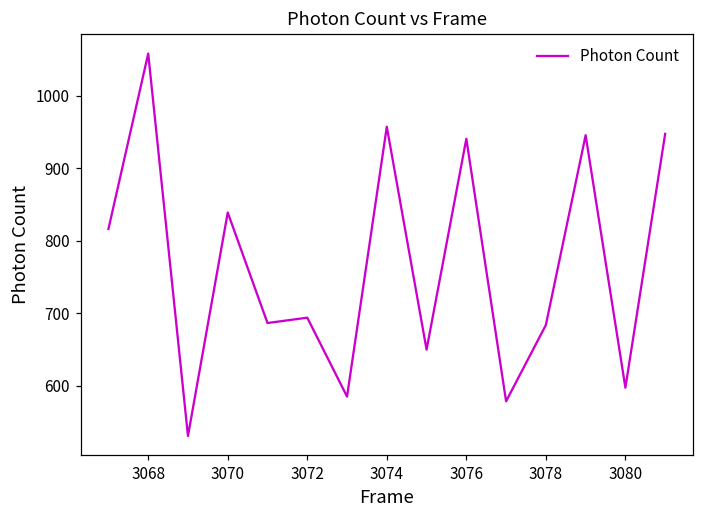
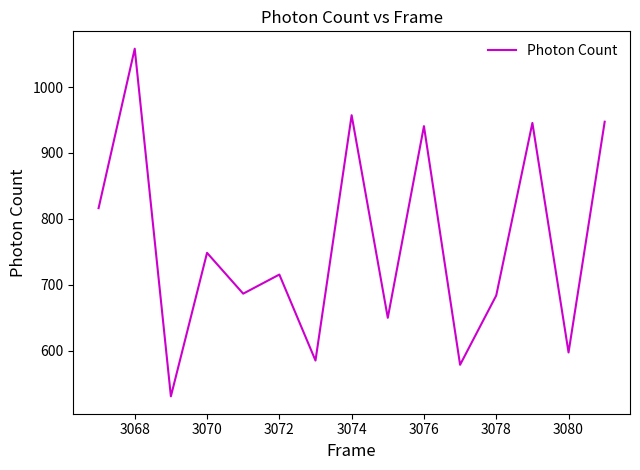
3070: 840 -> 750
3072: 690 -> 720
